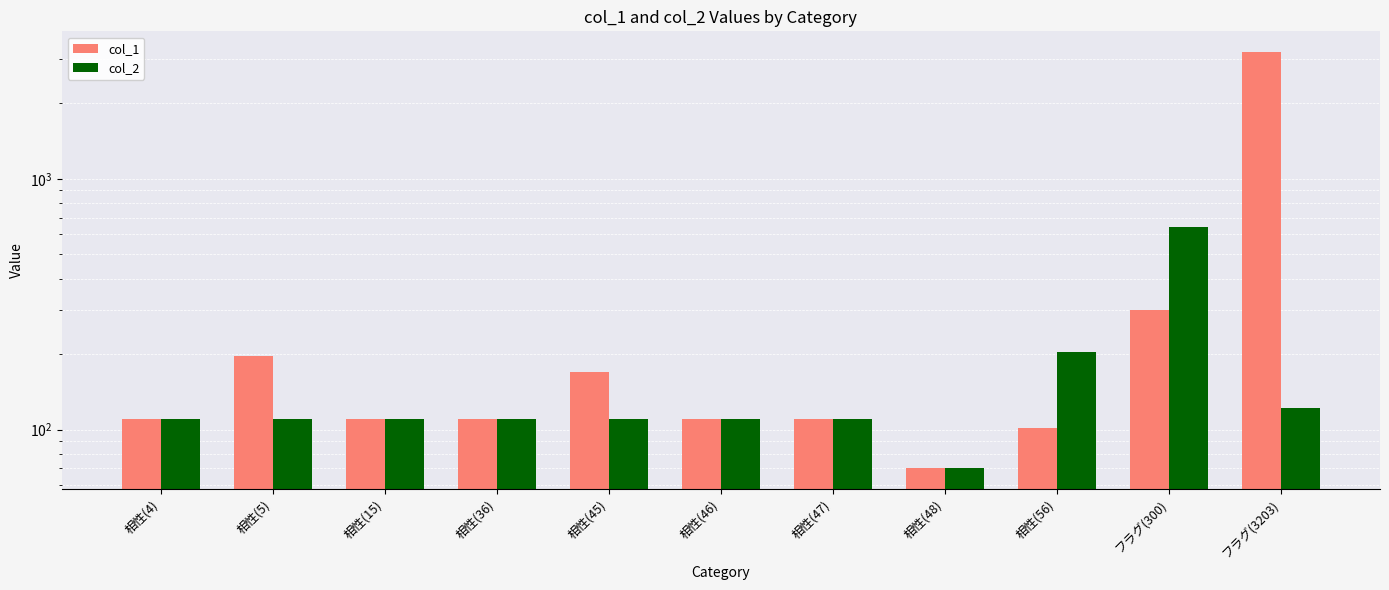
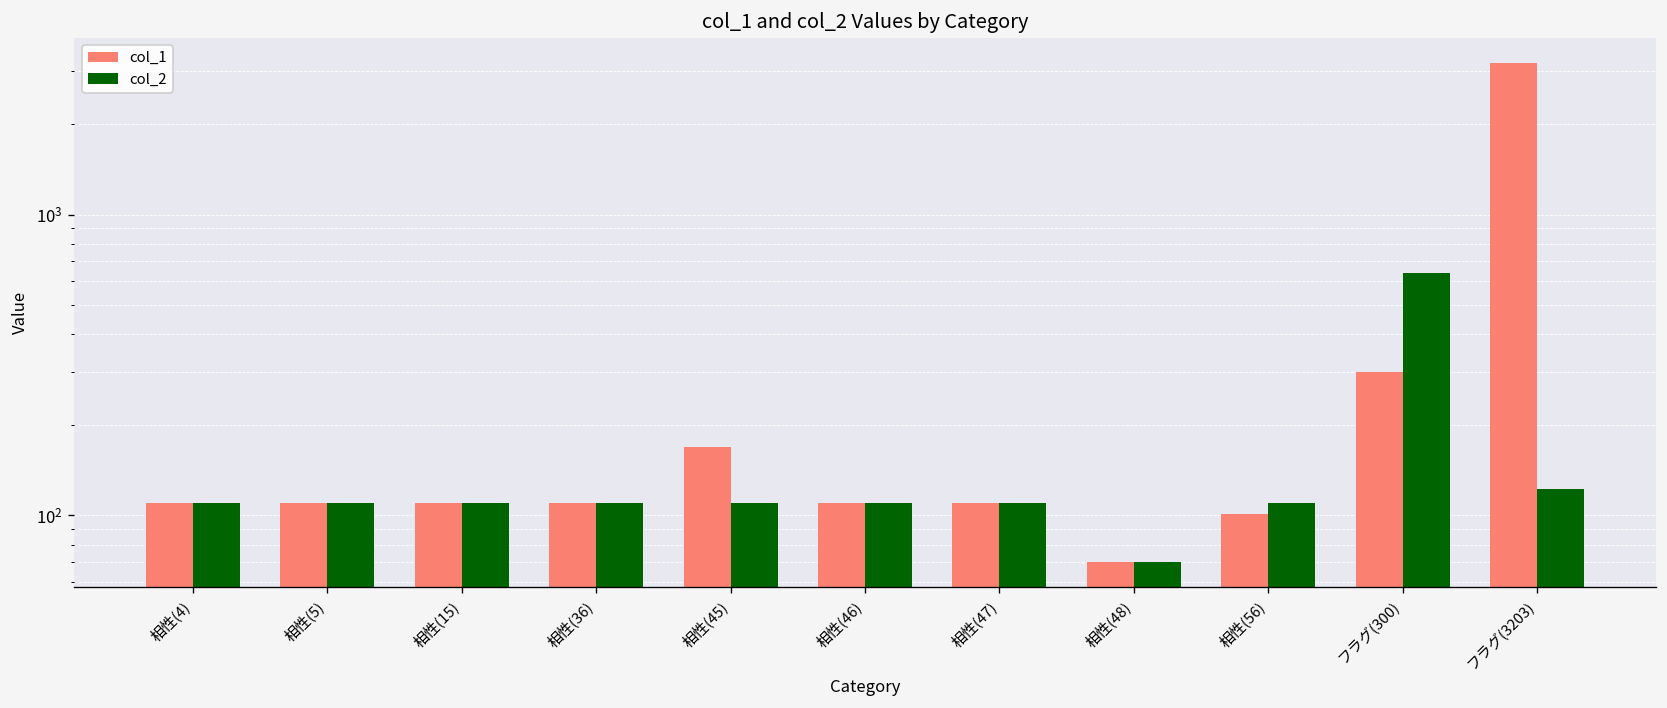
col_1, 相性(5): 200 -> 110
col_2, 相性(56): 200 -> 110
